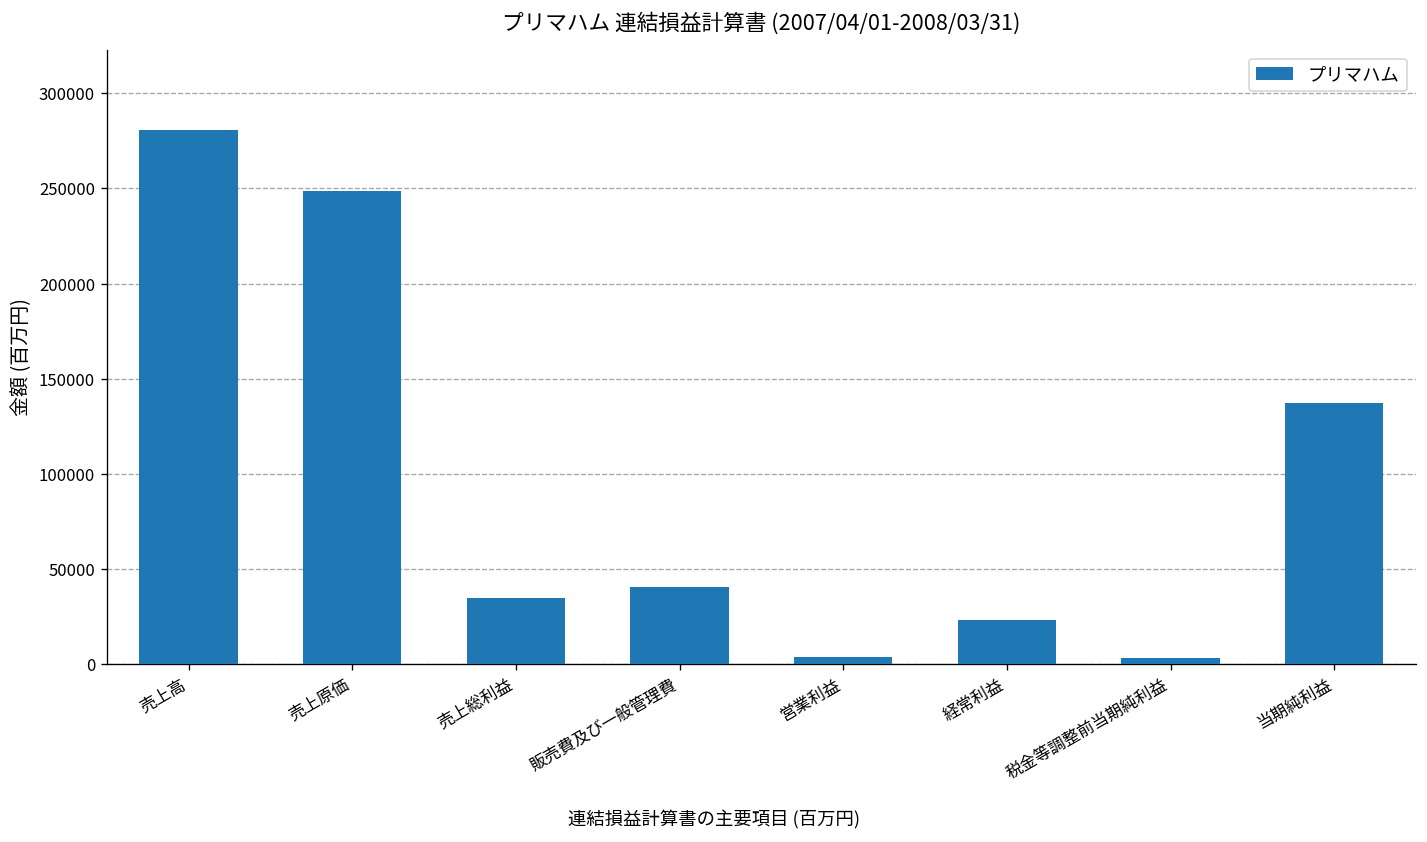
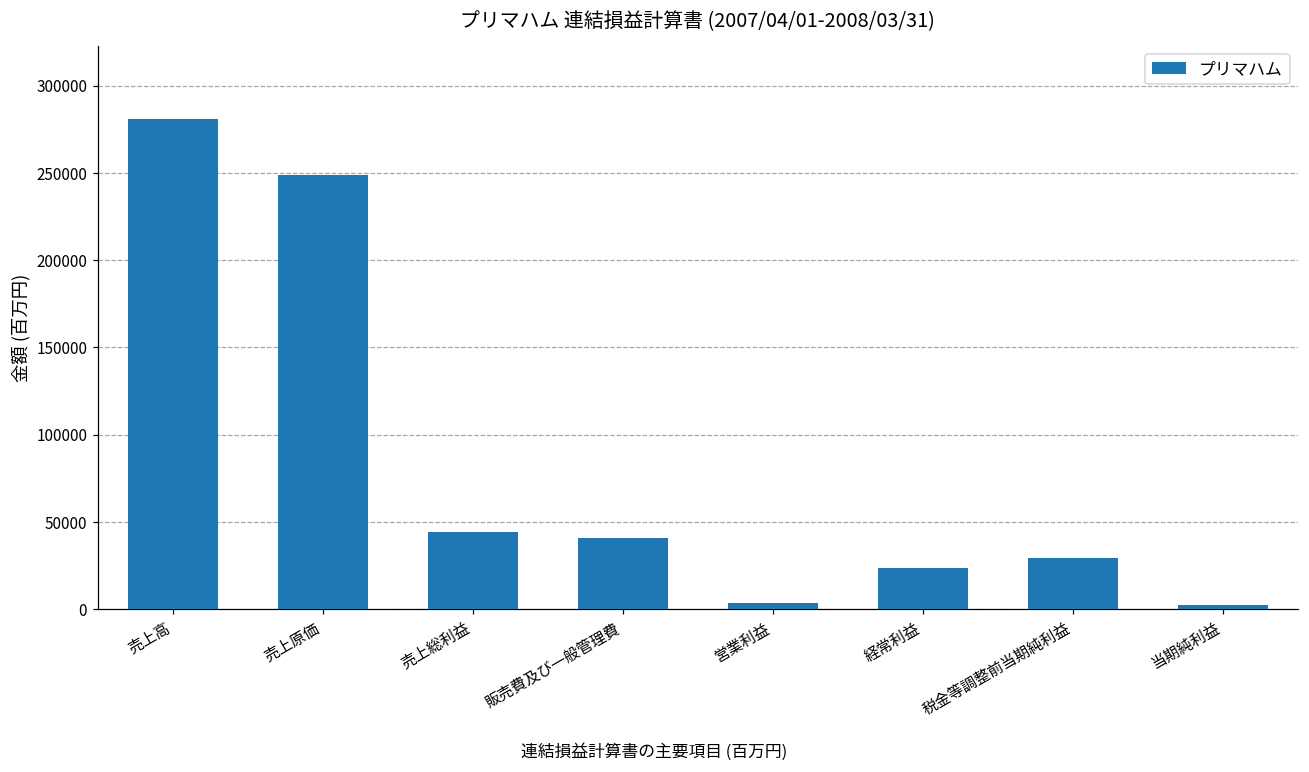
売上総利益: 35000 -> 44000
税金等調整前当期純利益: 3000 -> 29000
当期純利益: 137000 -> 2000
